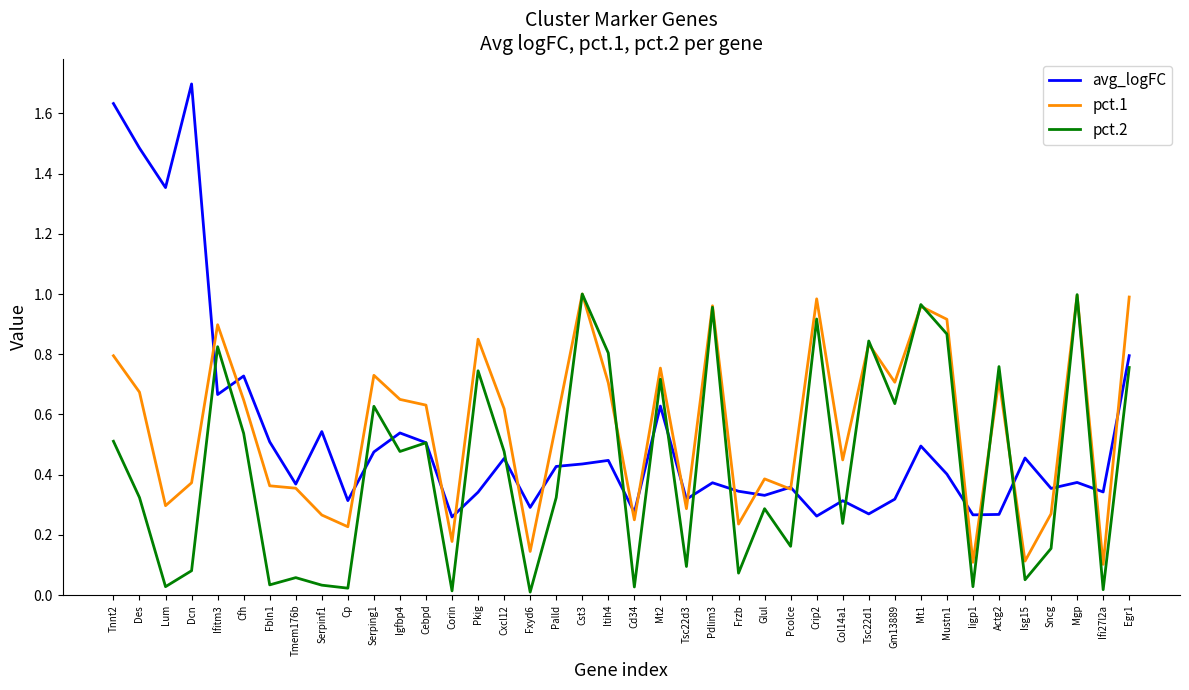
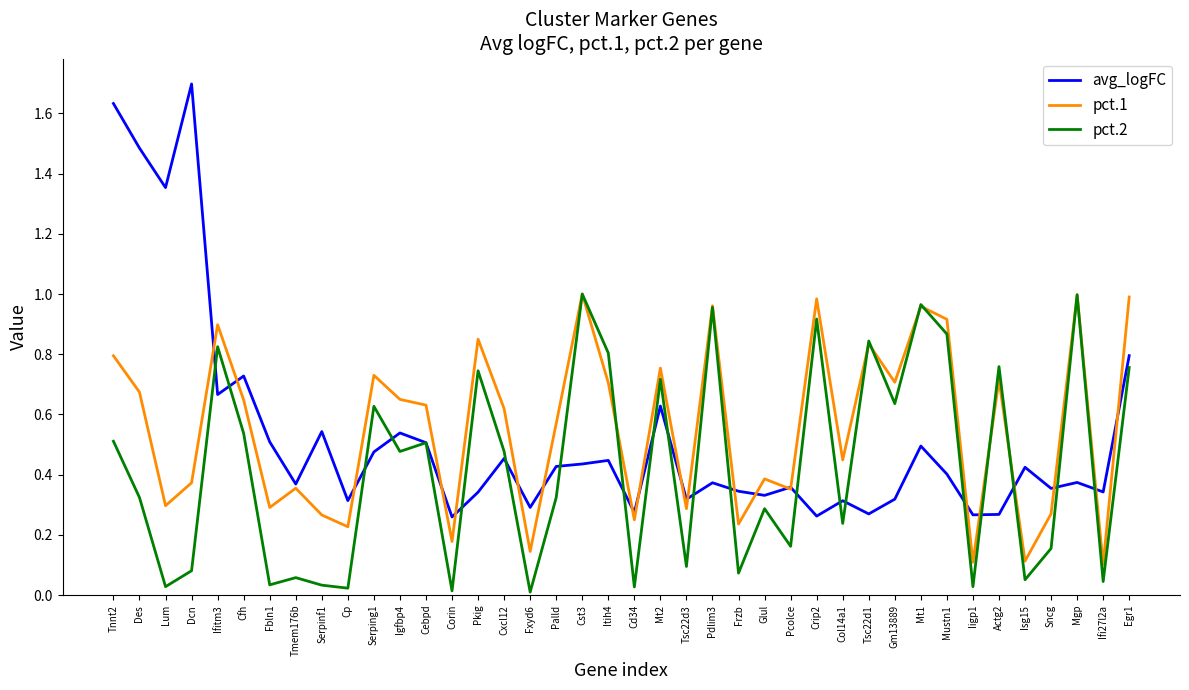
pct.1, Fbln1: 0.36 -> 0.29
avg_logFC, Isg15: 0.46 -> 0.42
pct.2, Ifi27l2a: 0.02 -> 0.05
